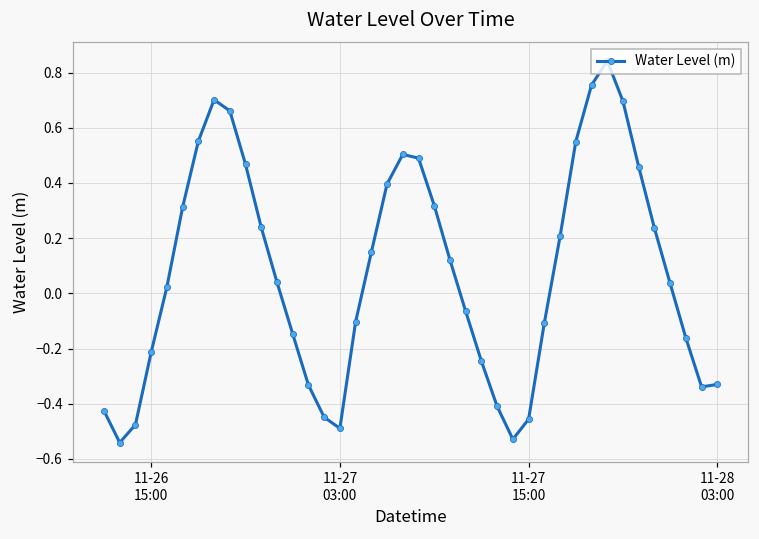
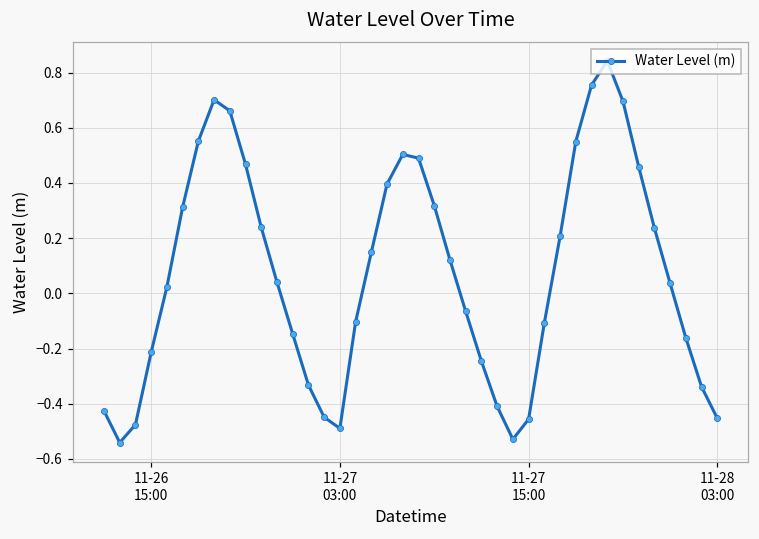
11-28 03:00: -0.33 -> -0.45
